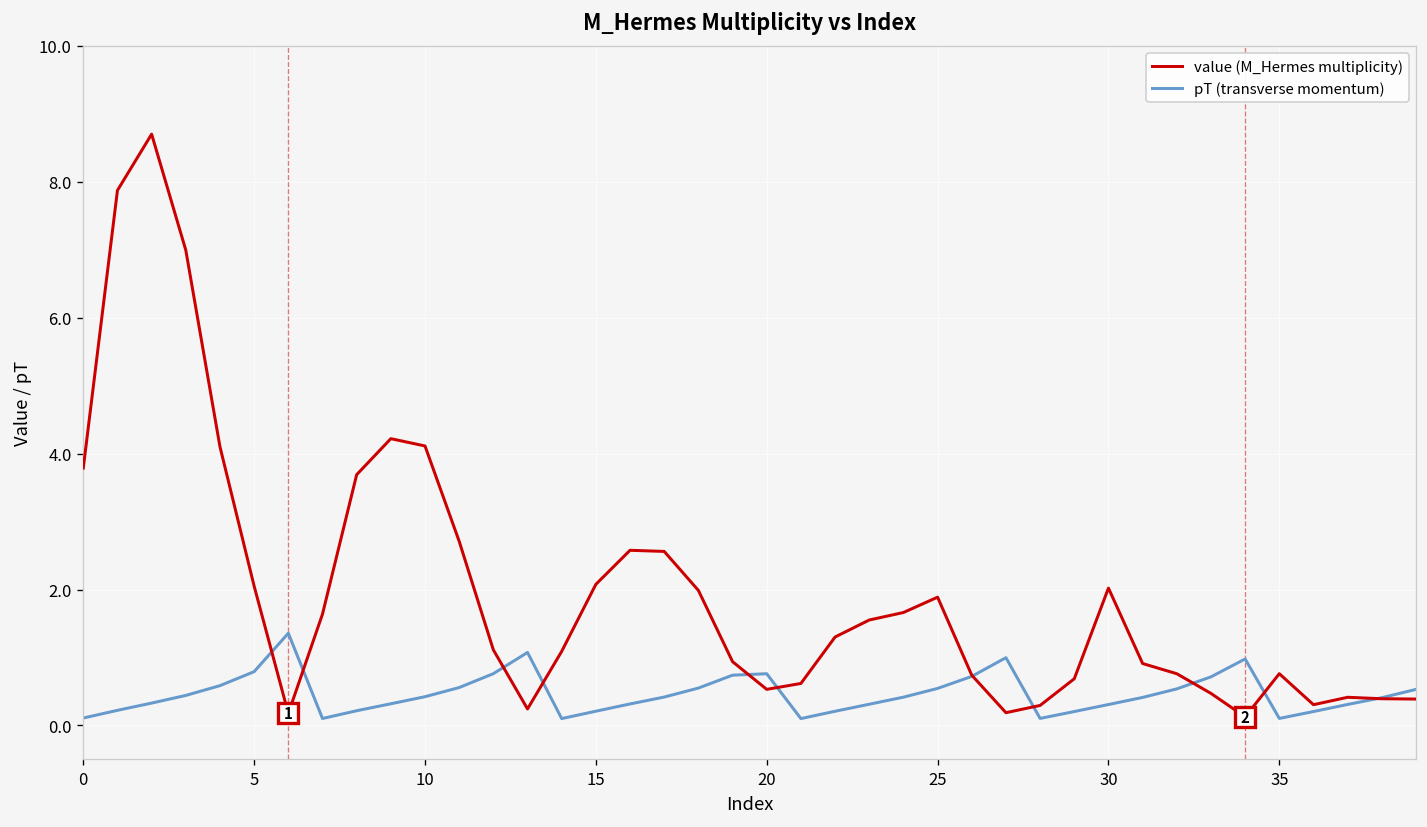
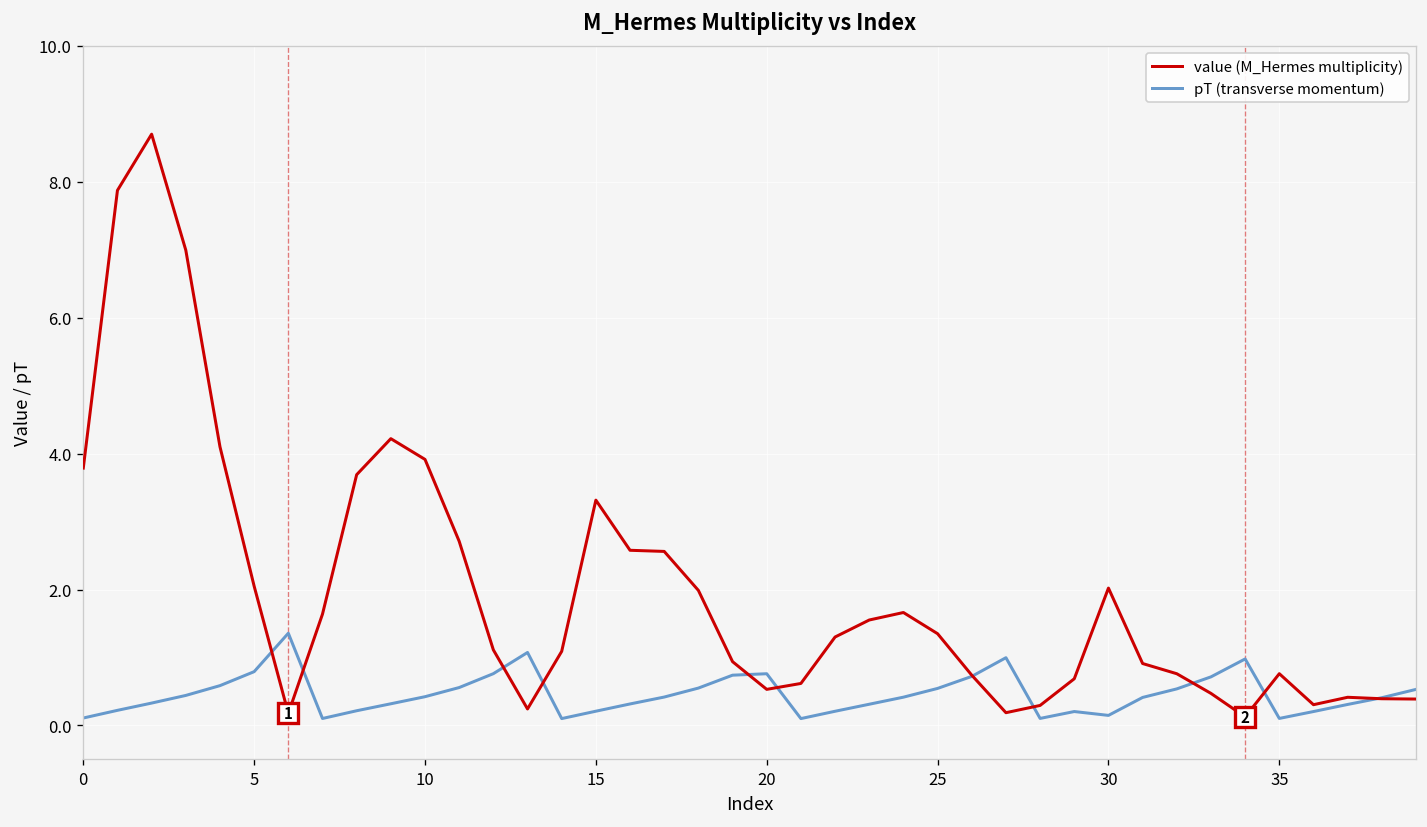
value (M_Hermes multiplicity), 10: 4.1 -> 3.9
value (M_Hermes multiplicity), 15: 2.1 -> 3.3
value (M_Hermes multiplicity), 25: 1.9 -> 1.3
pT (transverse momentum), 30: 0.3 -> 0.1
